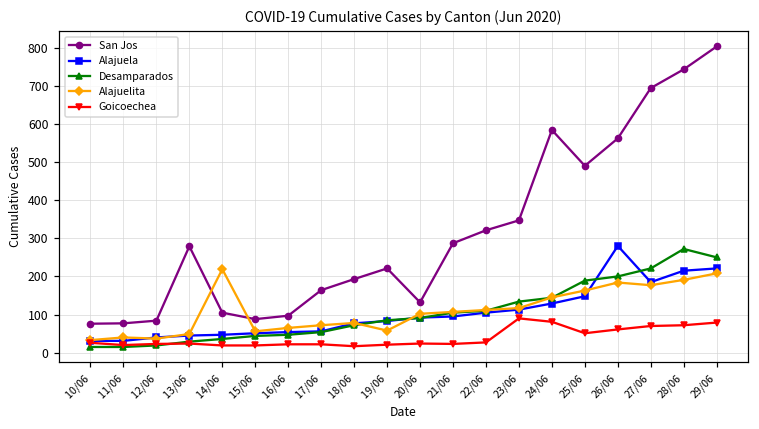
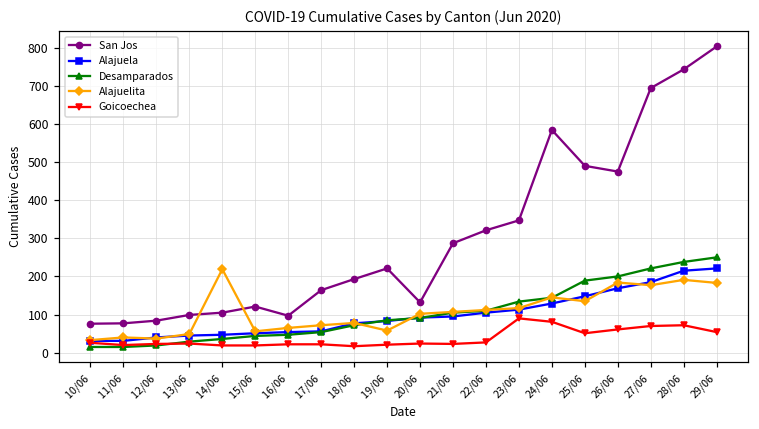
San Jos, 13/06: 280 -> 100
San Jos, 15/06: 90 -> 120
Alajuelita, 25/06: 160 -> 140
San Jos, 26/06: 560 -> 480
Alajuela, 26/06: 280 -> 170
Desamparados, 28/06: 270 -> 240
Alajuelita, 29/06: 210 -> 180
Goicoechea, 29/06: 80 -> 50
